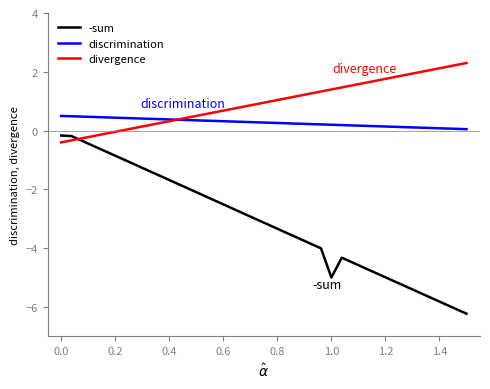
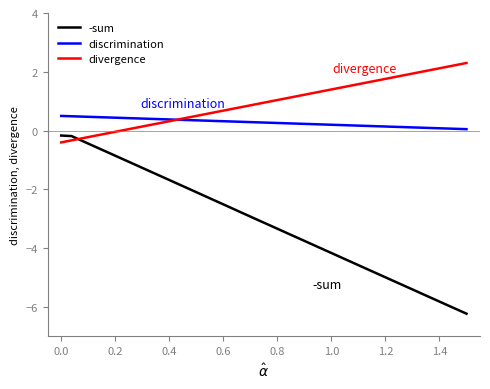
-sum, 1.0: -5.0 -> -4.2
